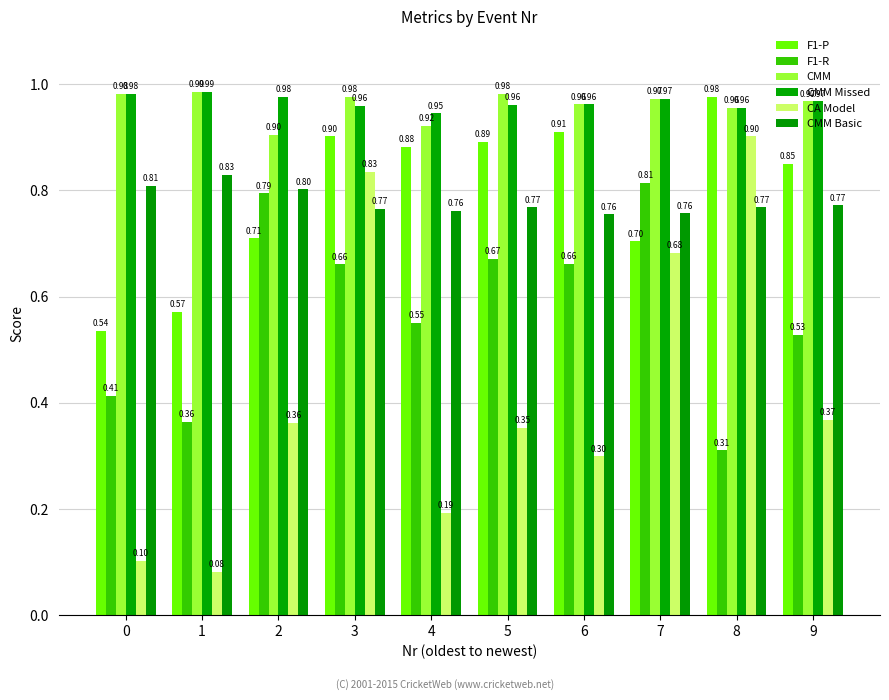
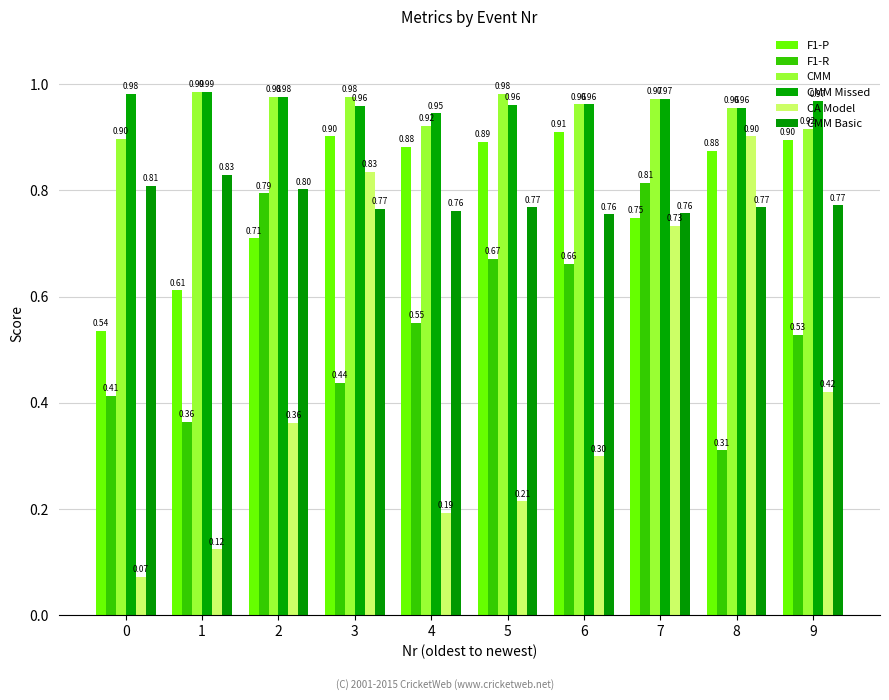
CMM, 0: 0.98 -> 0.90
CA Model, 0: 0.10 -> 0.07
F1-P, 1: 0.57 -> 0.61
CA Model, 1: 0.08 -> 0.12
CMM, 2: 0.90 -> 0.98
F1-R, 3: 0.66 -> 0.44
CA Model, 5: 0.35 -> 0.21
F1-P, 7: 0.70 -> 0.75
CA Model, 7: 0.68 -> 0.73
F1-P, 8: 0.98 -> 0.88
F1-P, 9: 0.85 -> 0.90
CMM, 9: 0.97 -> 0.92
CA Model, 9: 0.37 -> 0.42
